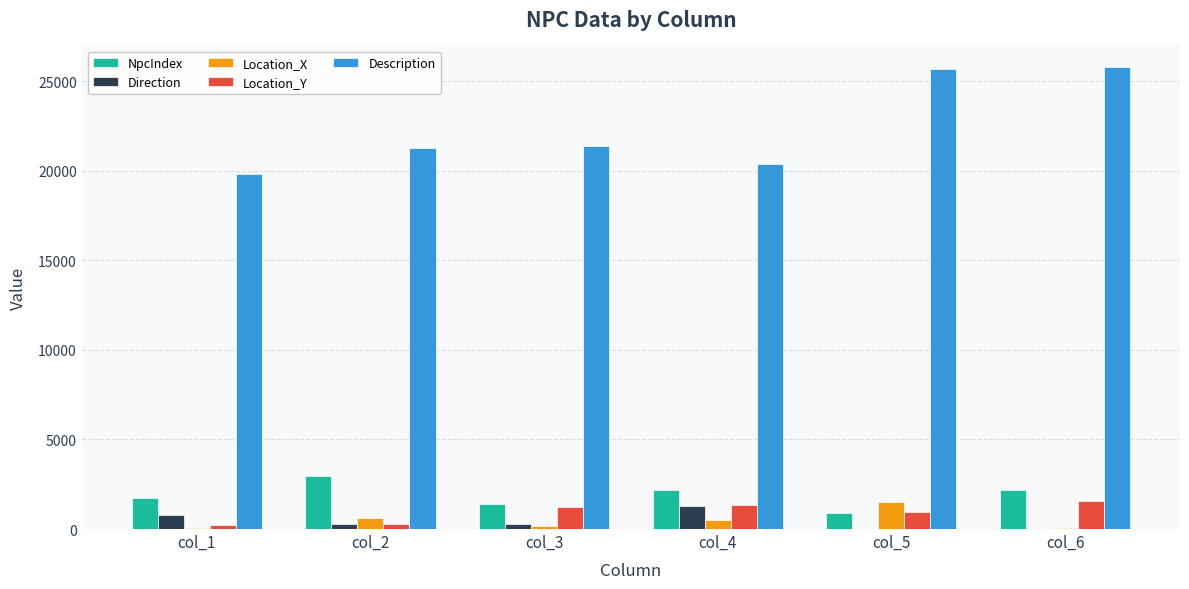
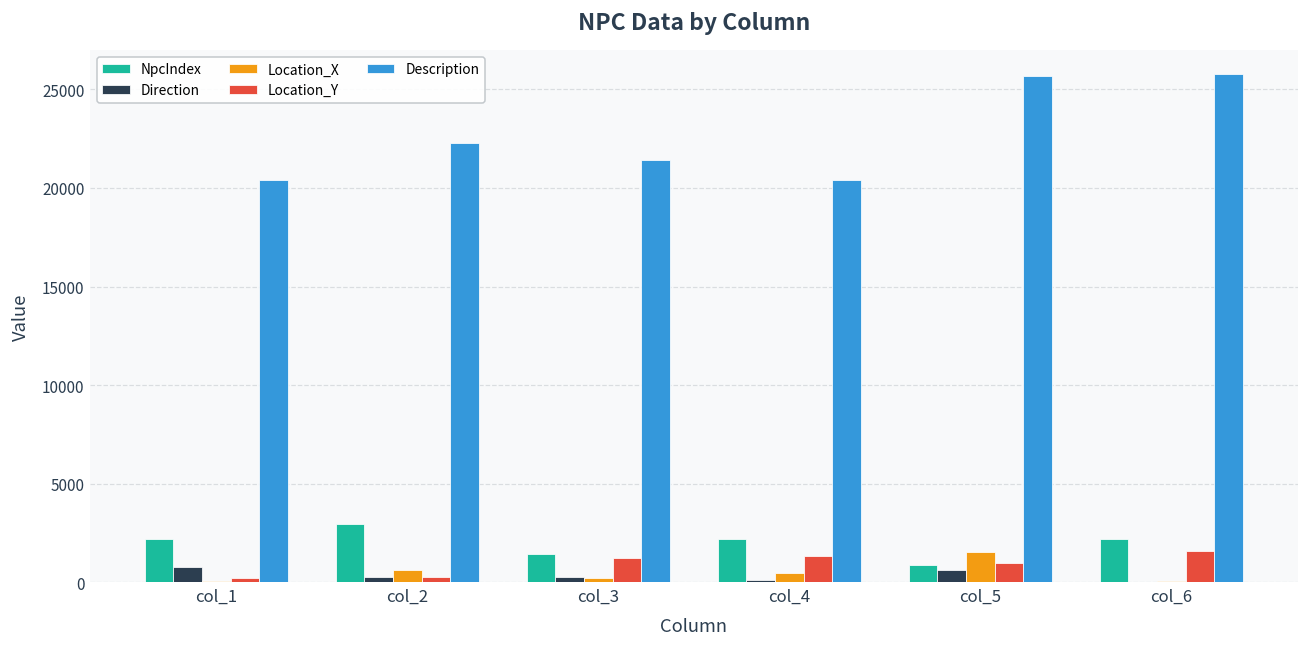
NpcIndex, col_1: 1700 -> 2200
Description, col_1: 19800 -> 20400
Description, col_2: 21300 -> 22300
Direction, col_4: 1300 -> 100
Direction, col_5: 0 -> 600
